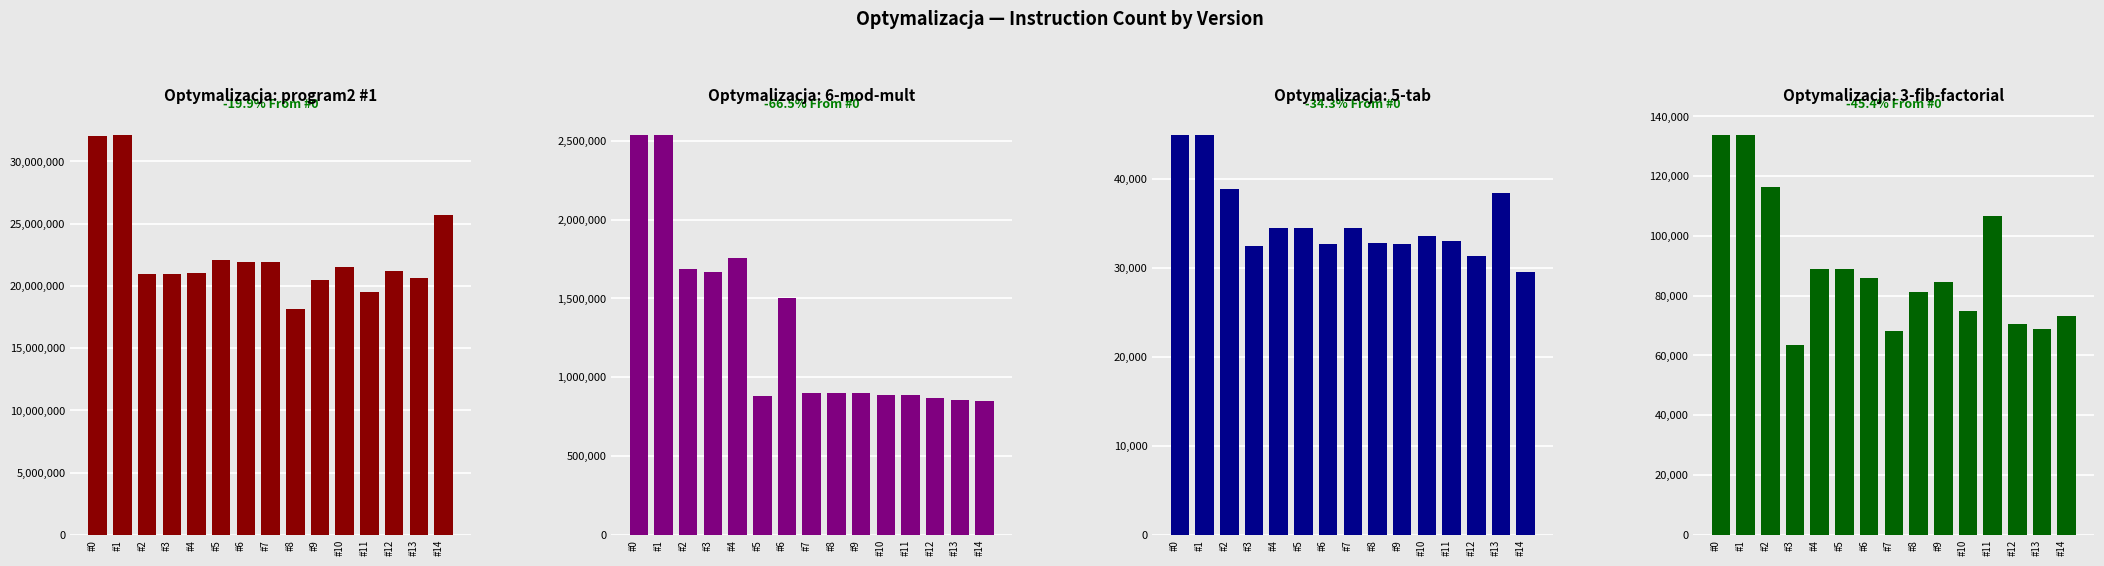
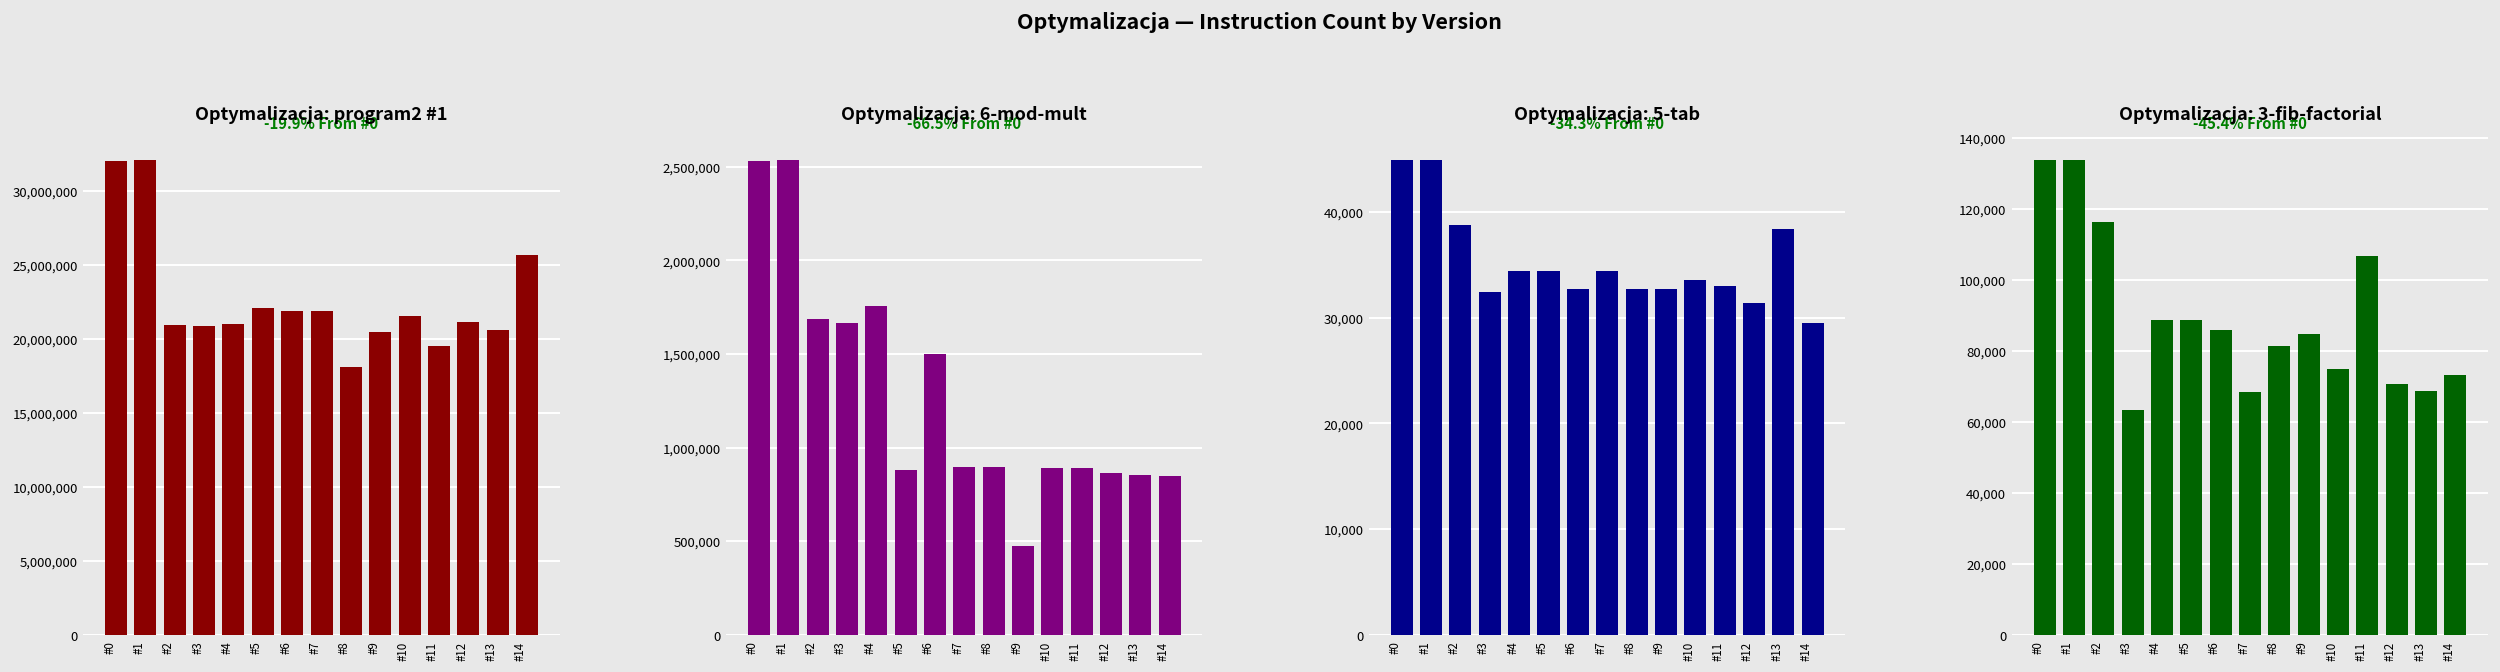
Optymalizacja: 6-mod-mult, #9: 900,000 -> 470,000
